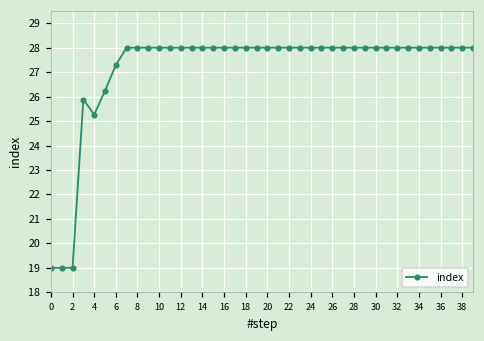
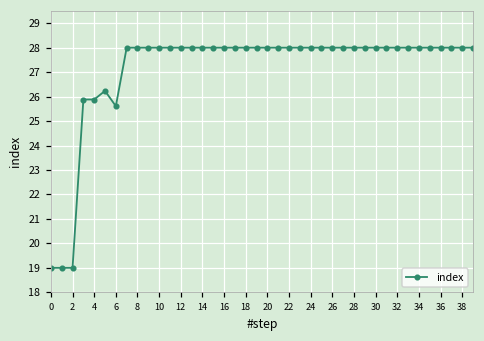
4: 25.3 -> 25.9
6: 27.3 -> 25.6
